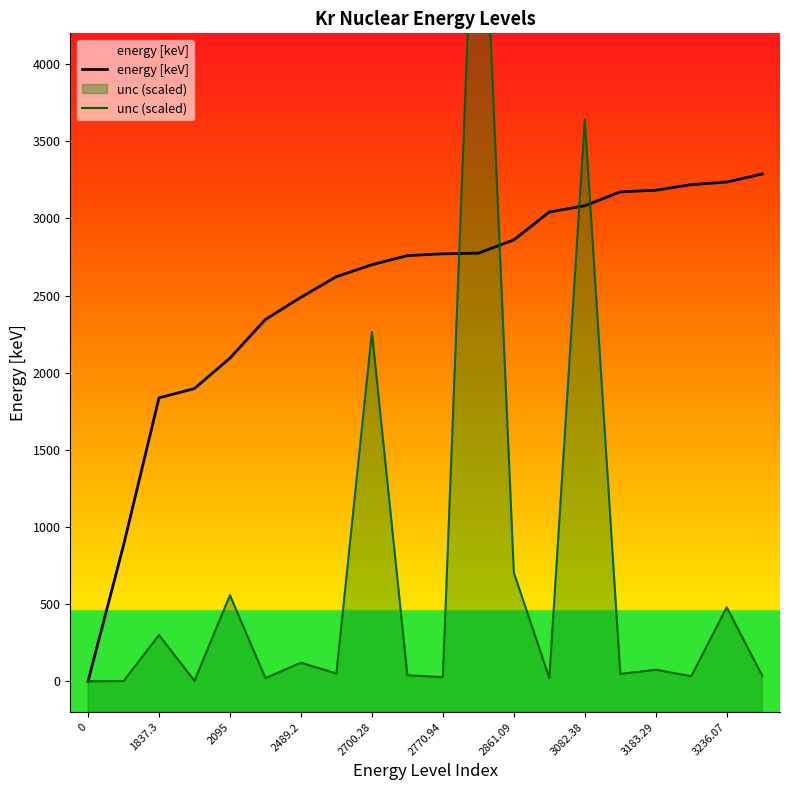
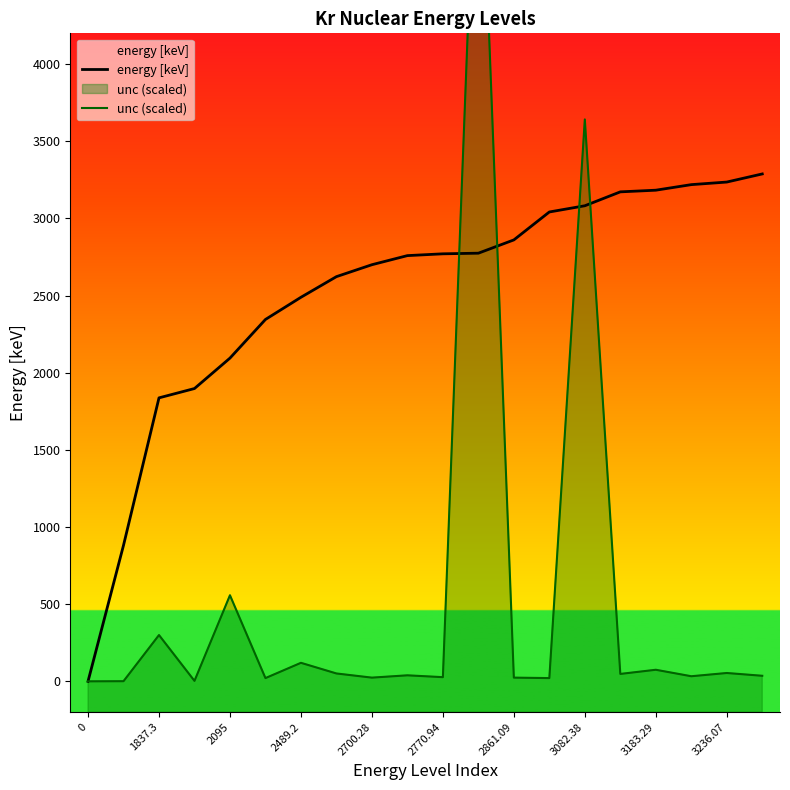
unc (scaled), 2700.28: 2270 -> 20
unc (scaled), 2861.09: 710 -> 20
unc (scaled), 3236.07: 480 -> 50
